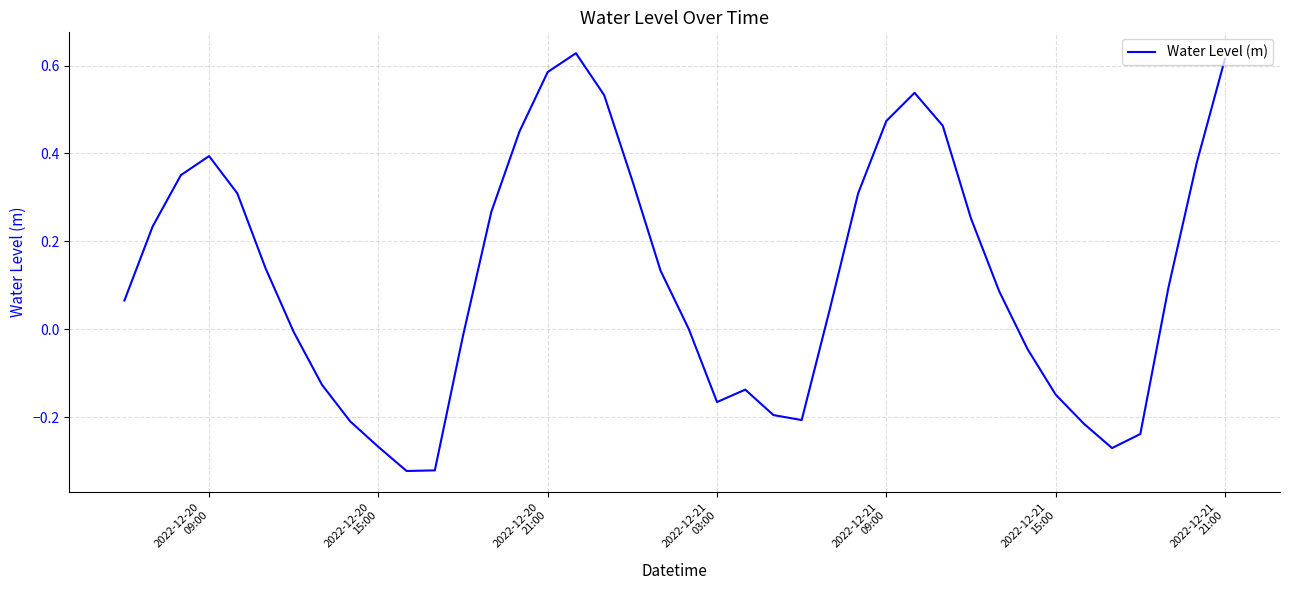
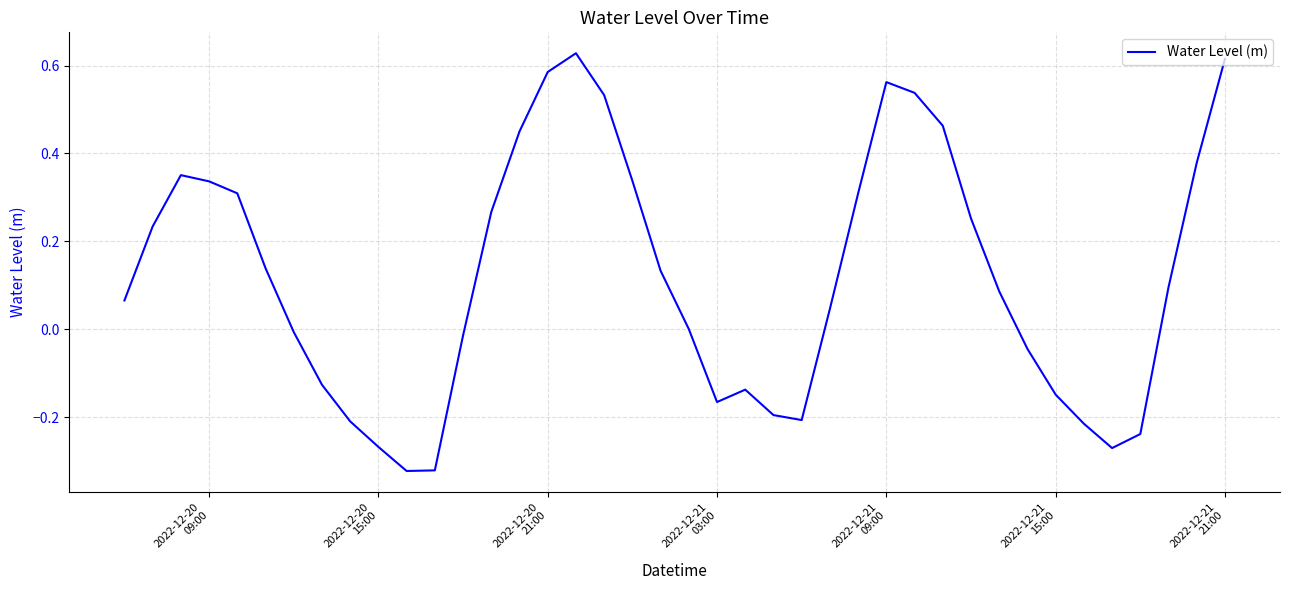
2022-12-20 09:00: 0.39 -> 0.34
2022-12-21 09:00: 0.47 -> 0.56
